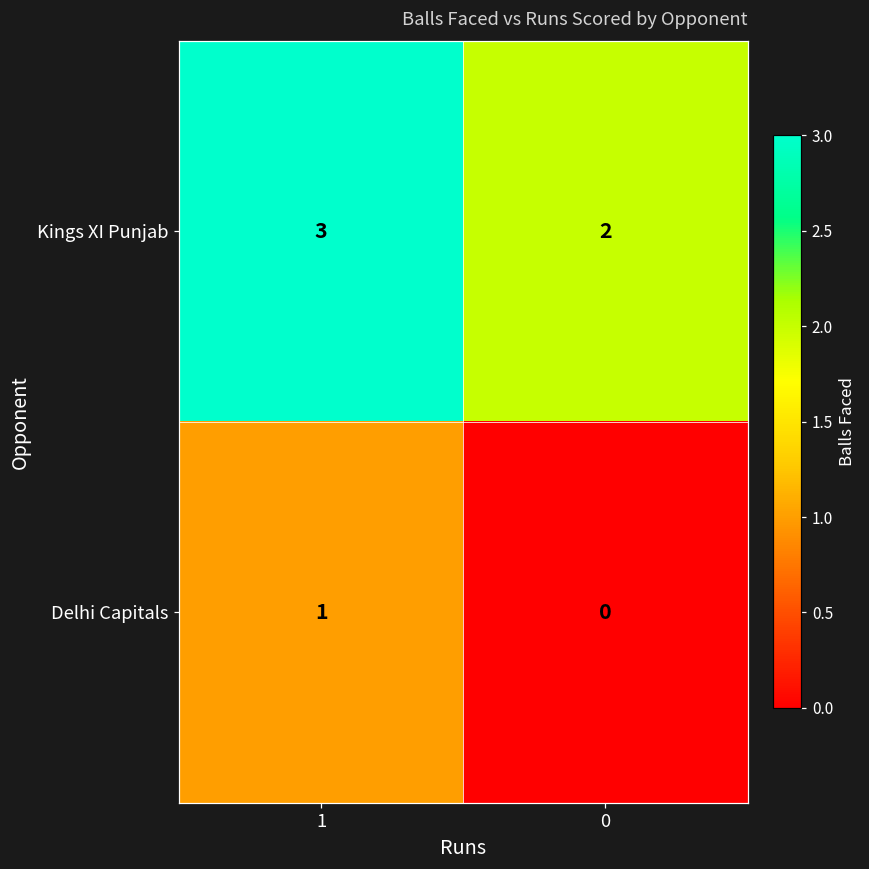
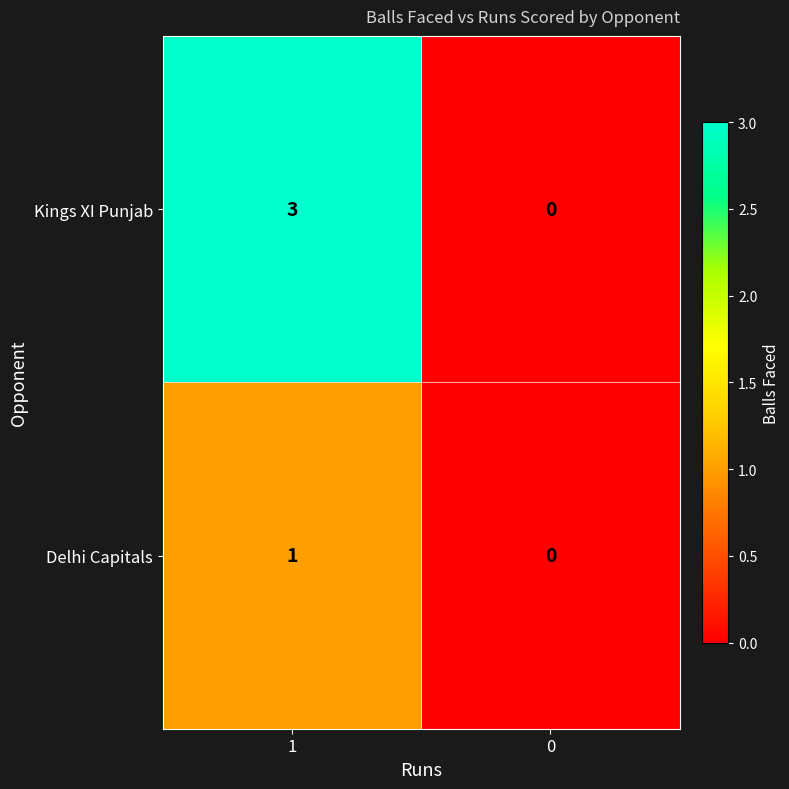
Kings XI Punjab, 0: 2 -> 0
